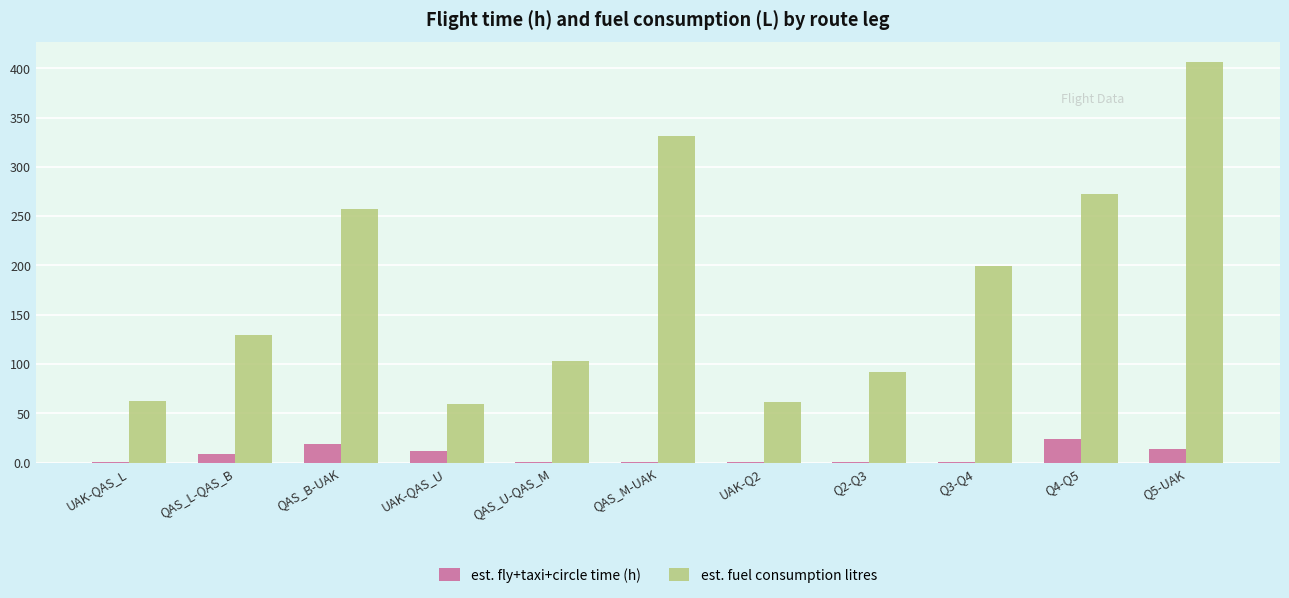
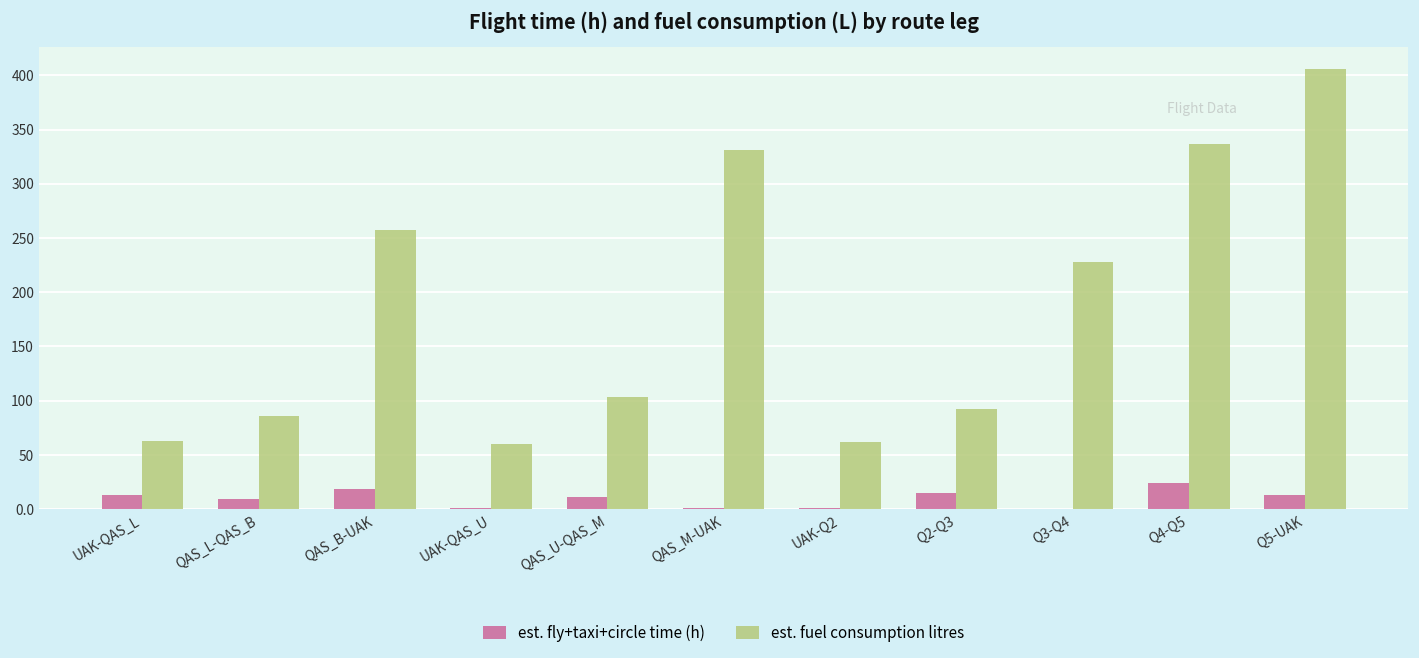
est. fly+taxi+circle time (h), UAK-QAS_L: 0 -> 10
est. fuel consumption litres, QAS_L-QAS_B: 130 -> 90
est. fly+taxi+circle time (h), UAK-QAS_U: 10 -> 0
est. fly+taxi+circle time (h), QAS_U-QAS_M: 0 -> 10
est. fly+taxi+circle time (h), Q2-Q3: 0 -> 10
est. fuel consumption litres, Q3-Q4: 200 -> 230
est. fuel consumption litres, Q4-Q5: 270 -> 340
